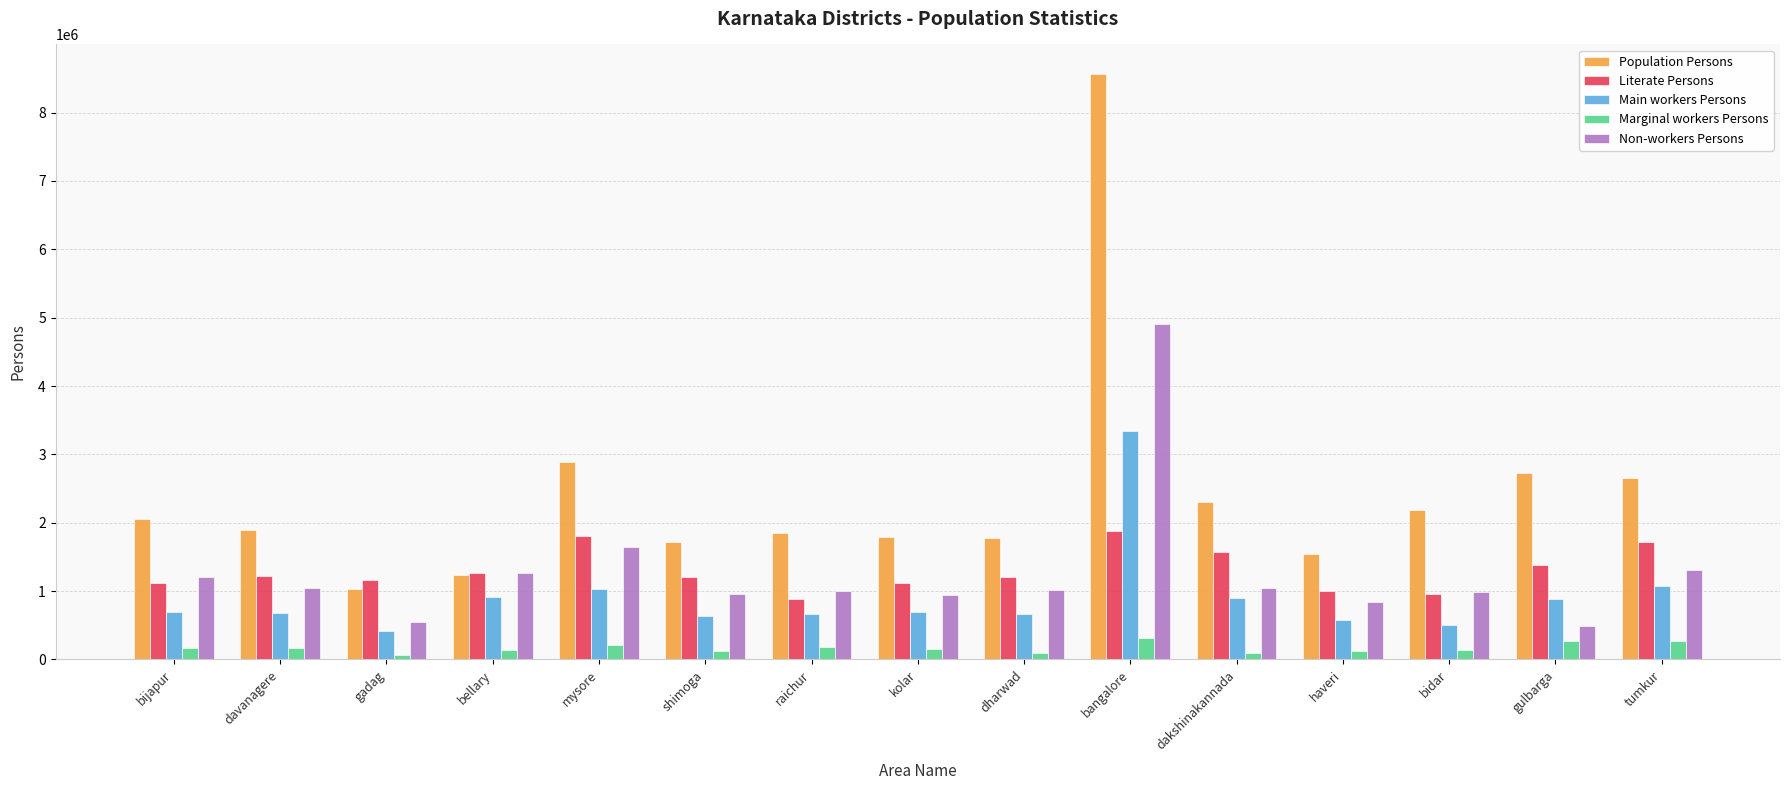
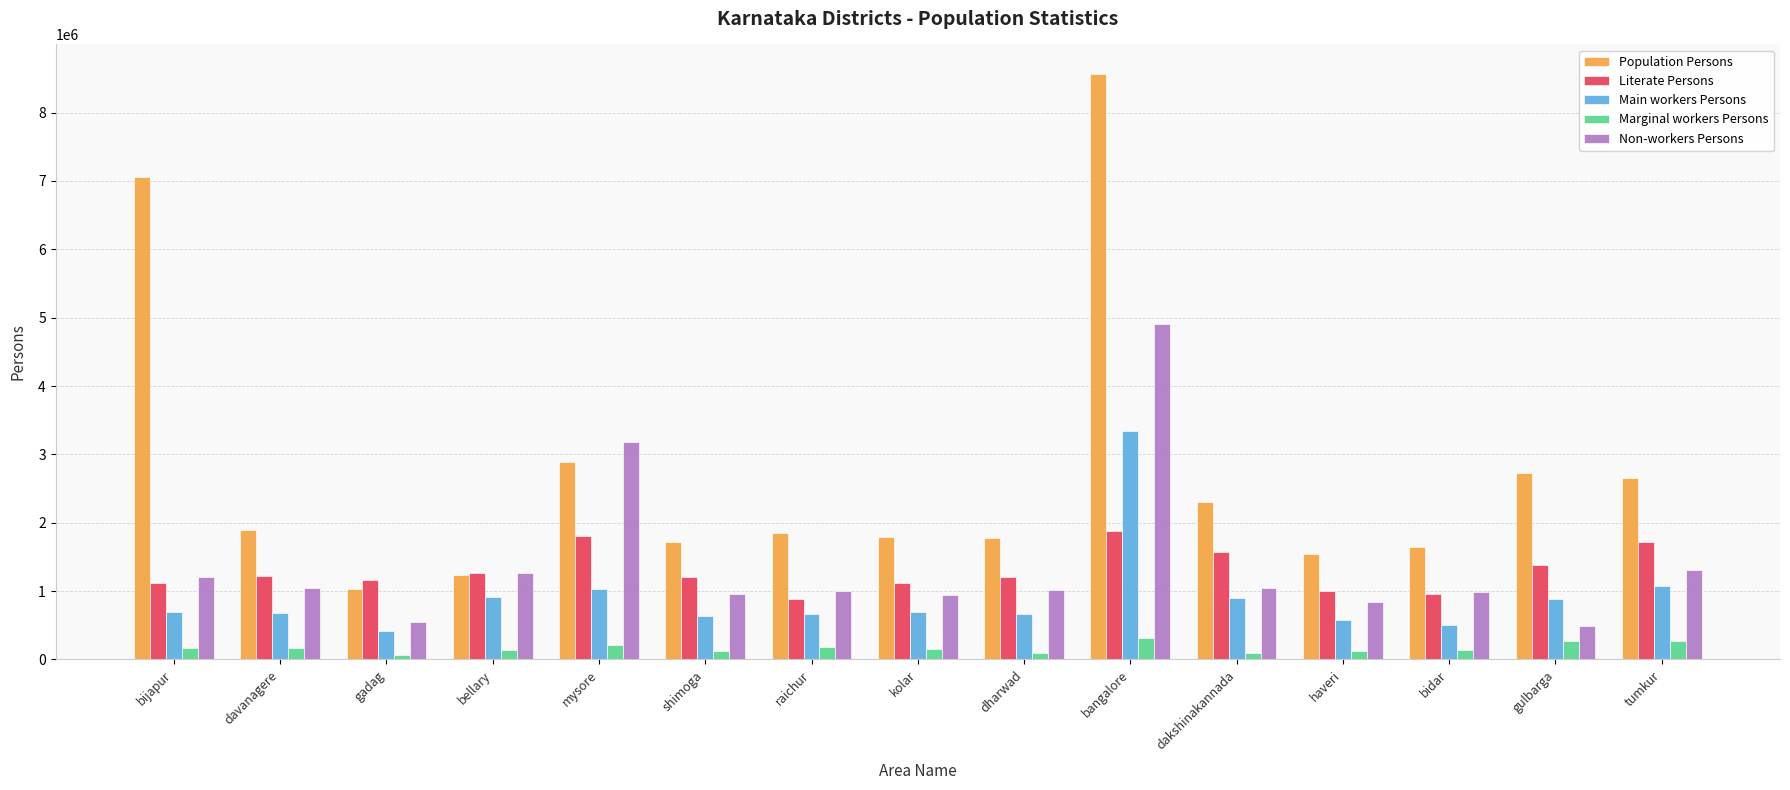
Population Persons, bijapur: 2100000 -> 7100000
Non-workers Persons, mysore: 1600000 -> 3200000
Population Persons, bidar: 2200000 -> 1600000
